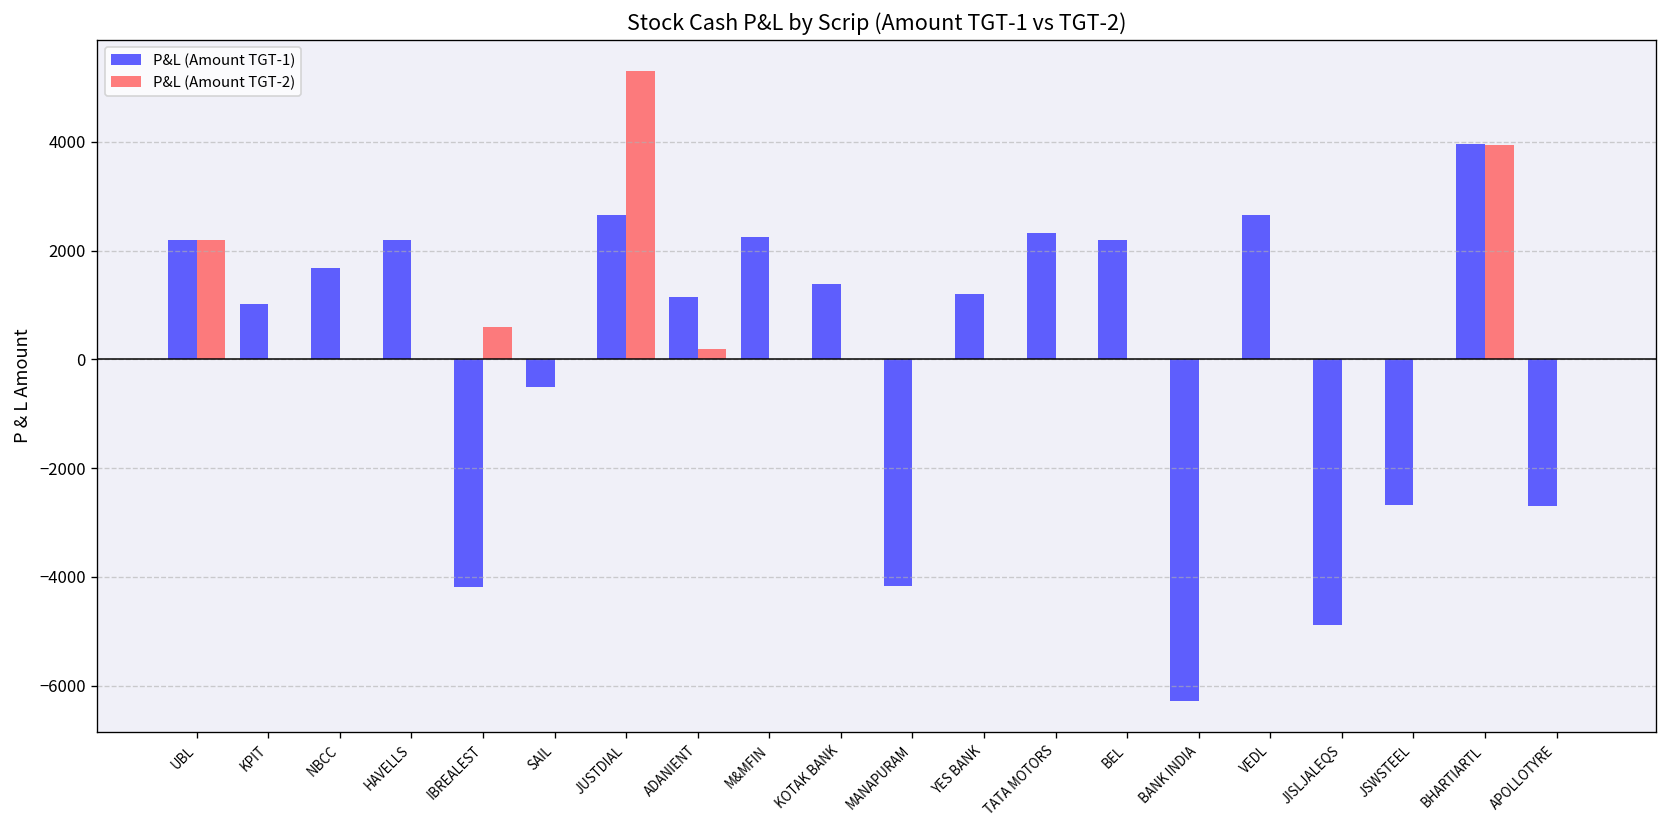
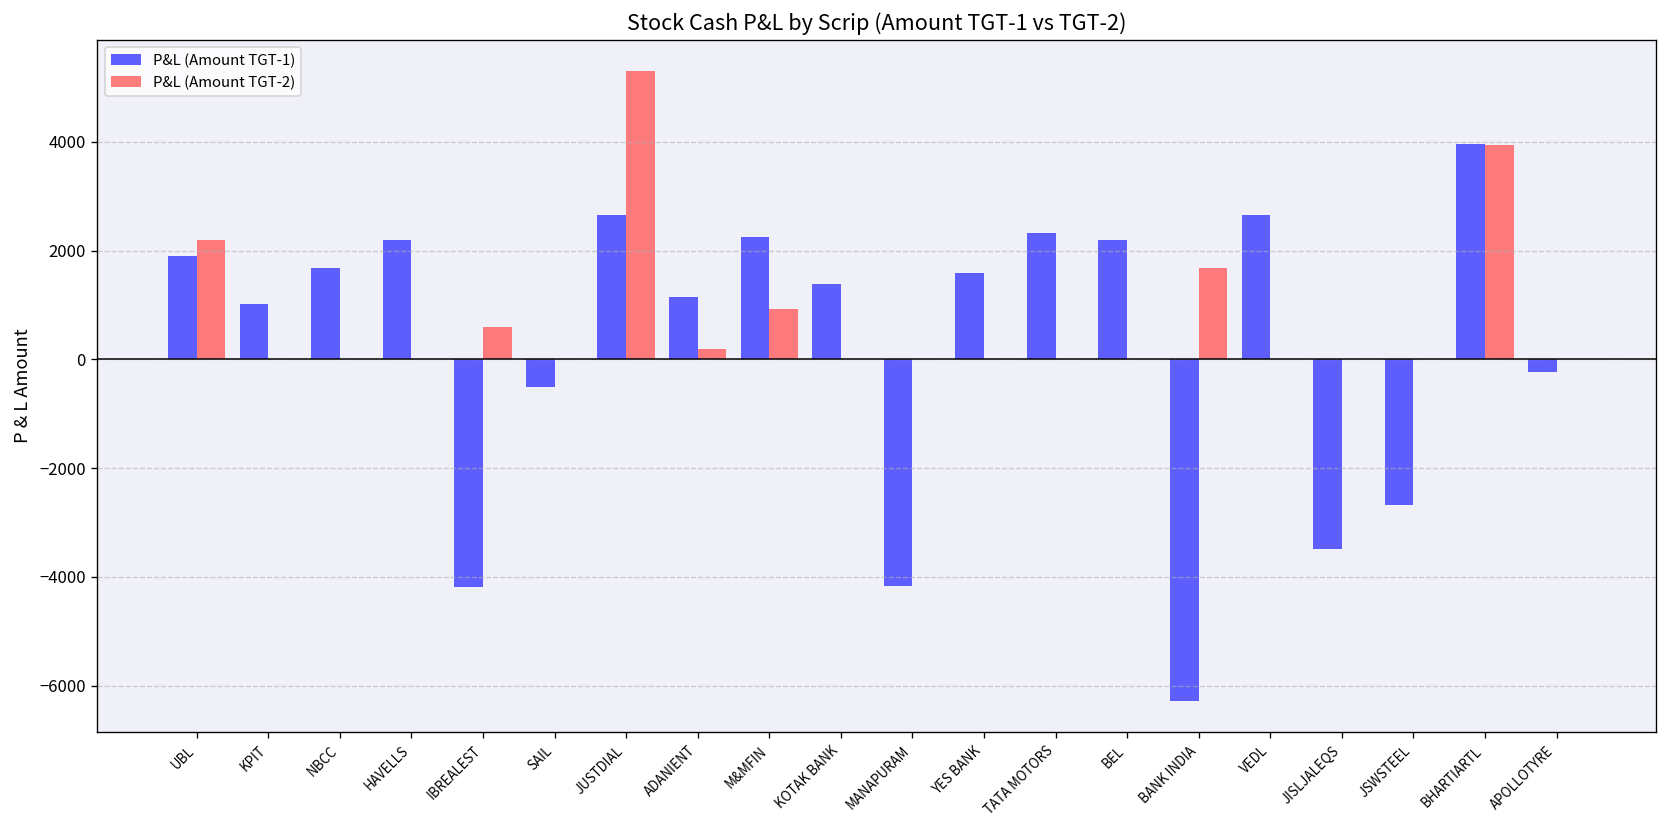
P&L (Amount TGT-1), UBL: 2200 -> 1900
P&L (Amount TGT-2), M&MFIN: 0 -> 900
P&L (Amount TGT-1), YES BANK: 1200 -> 1600
P&L (Amount TGT-2), BANK INDIA: 0 -> 1700
P&L (Amount TGT-1), JISLJALEQS: -4900 -> -3500
P&L (Amount TGT-1), APOLLOTYRE: -2700 -> -200
